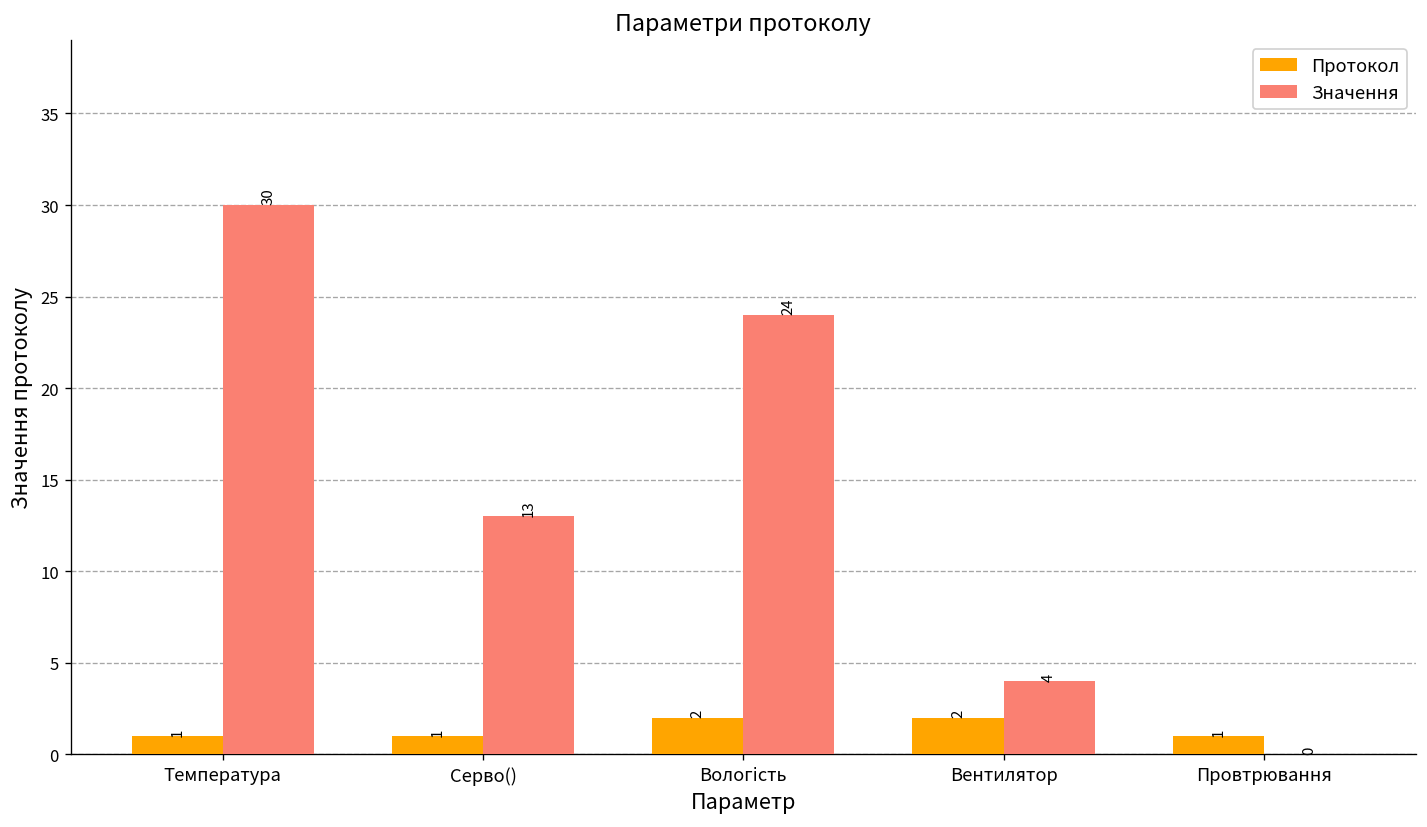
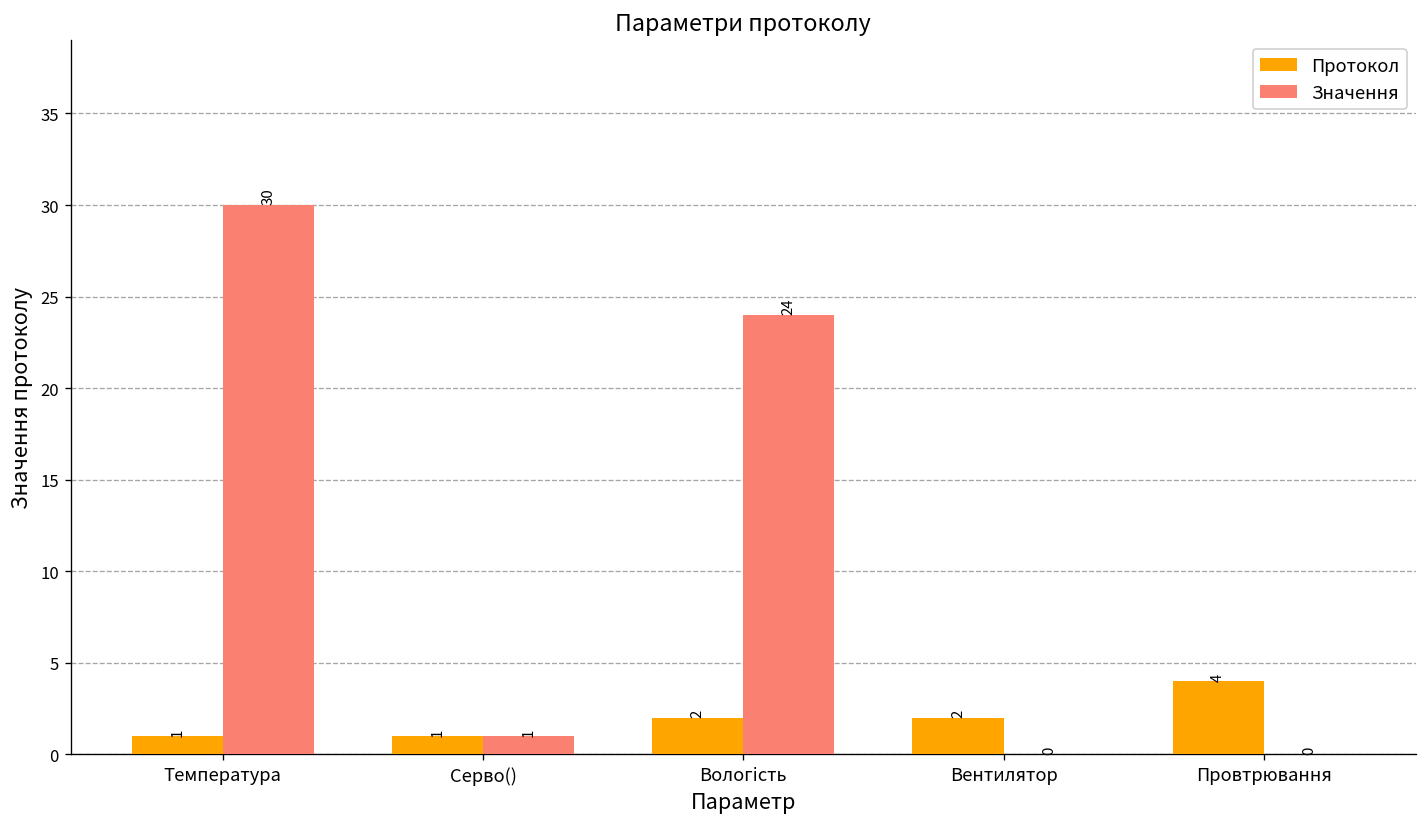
Значення, Серво(): 13 -> 1
Значення, Вентилятор: 4 -> 0
Протокол, Провтрювання: 1 -> 4
